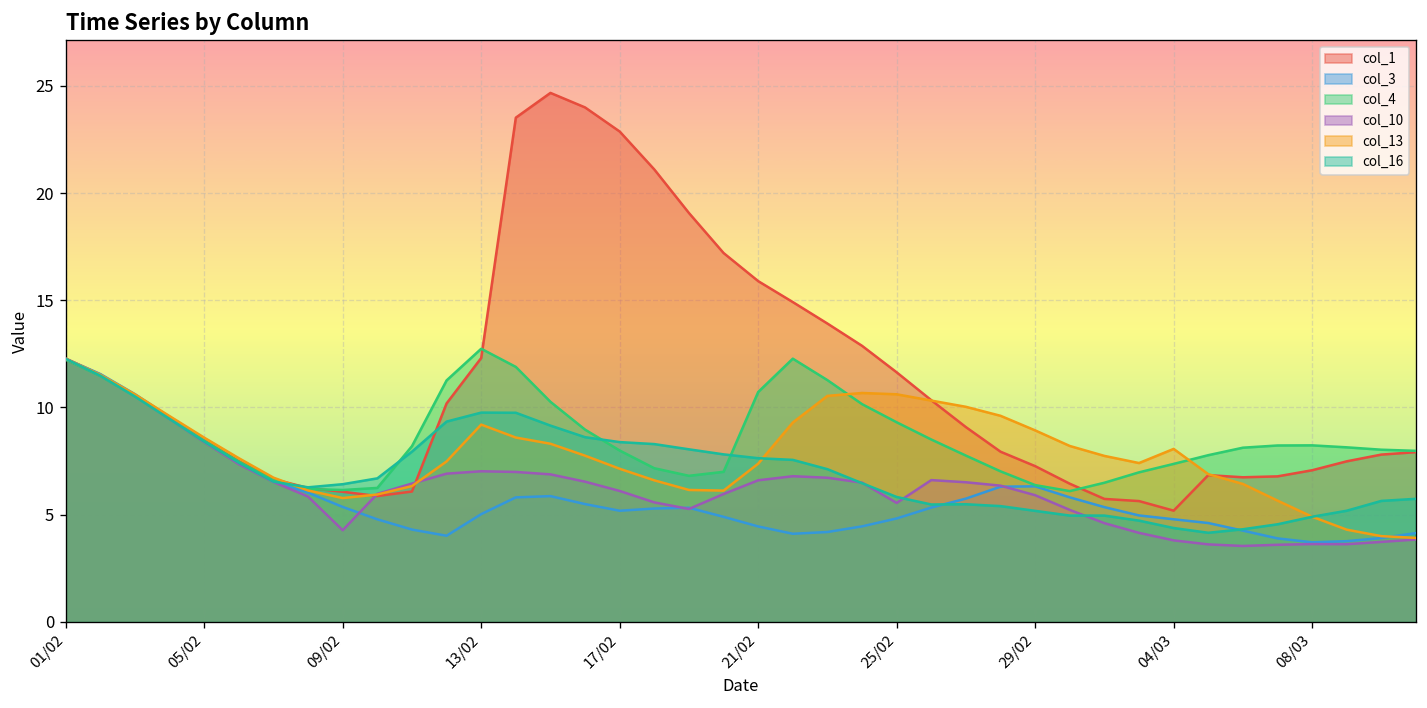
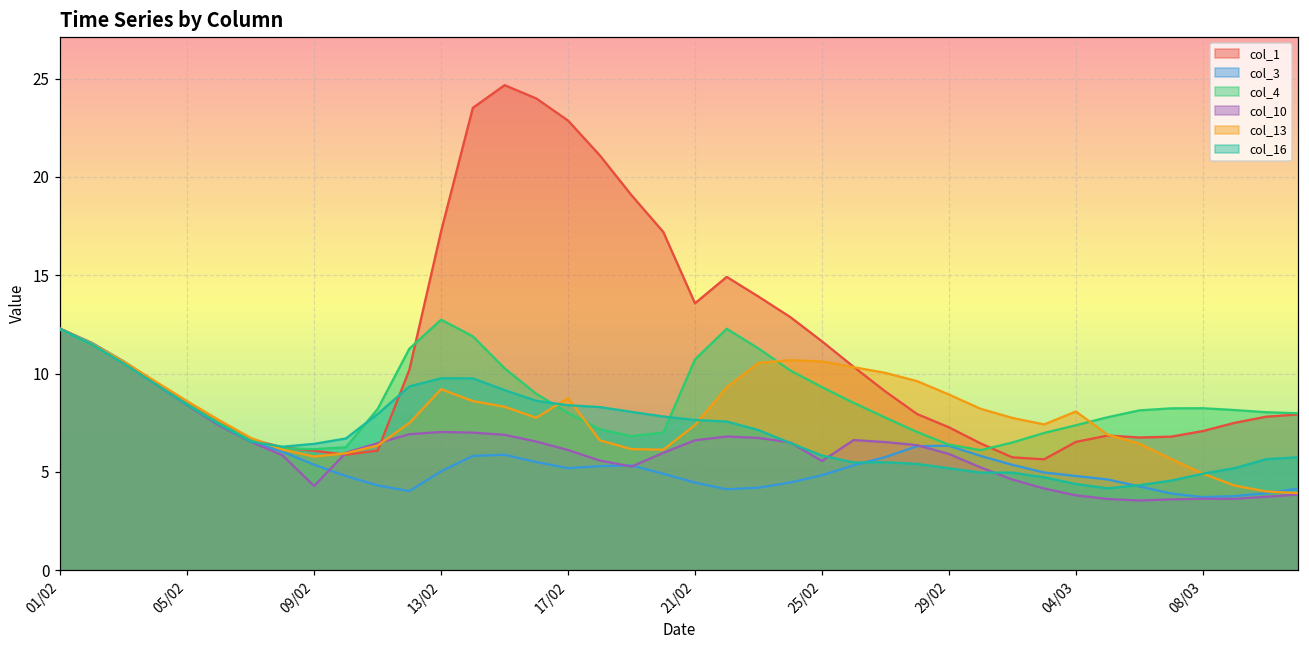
col_1, 13/02: 12.3 -> 17.2
col_13, 17/02: 7.1 -> 8.7
col_1, 21/02: 15.9 -> 13.6
col_1, 04/03: 5.2 -> 6.5
